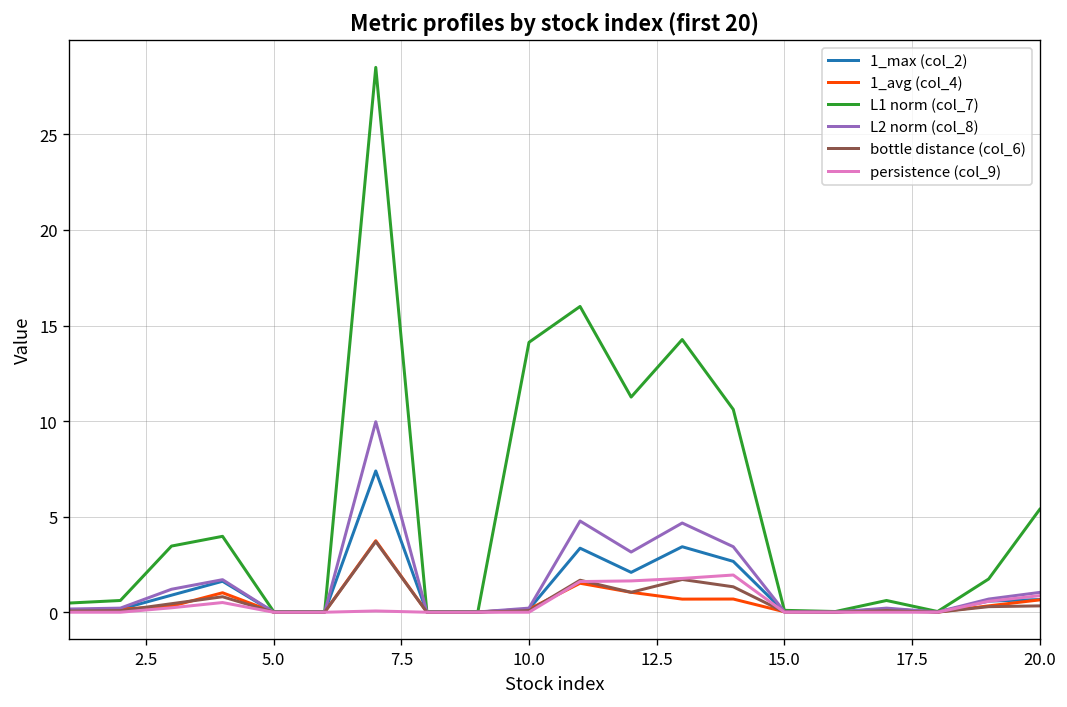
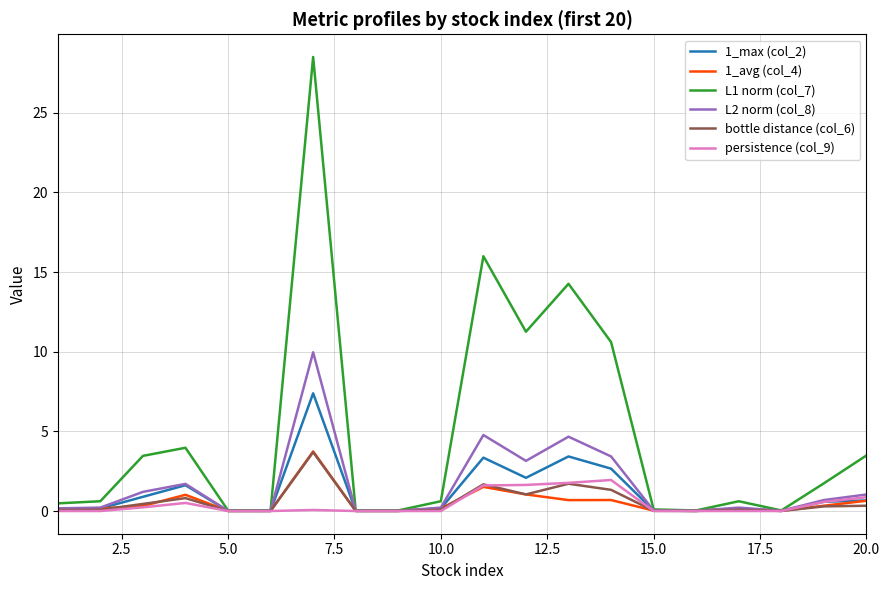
L1 norm (col_7), 10.0: 14.1 -> 0.6
L1 norm (col_7), 20.0: 5.4 -> 3.5
